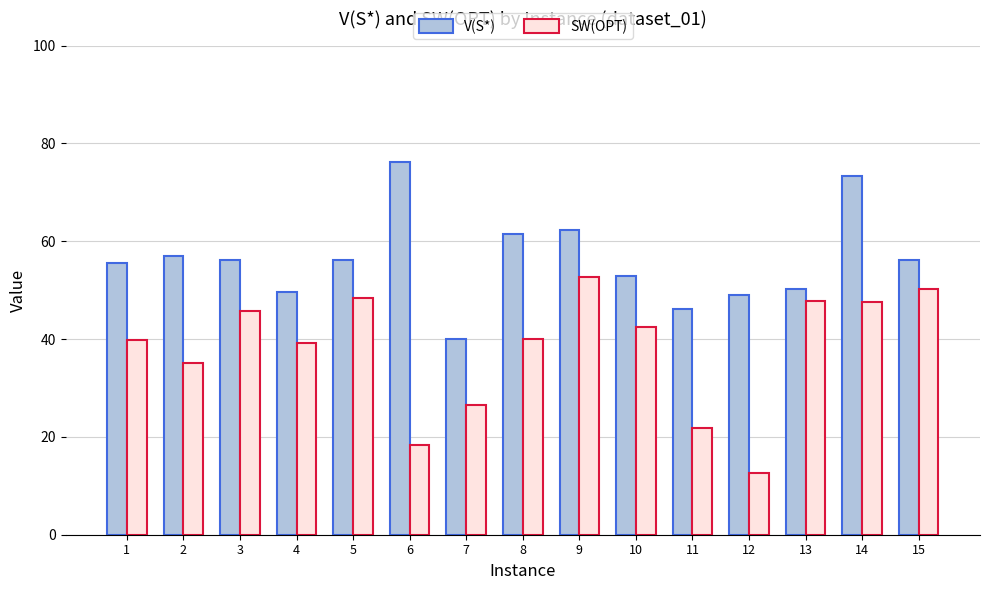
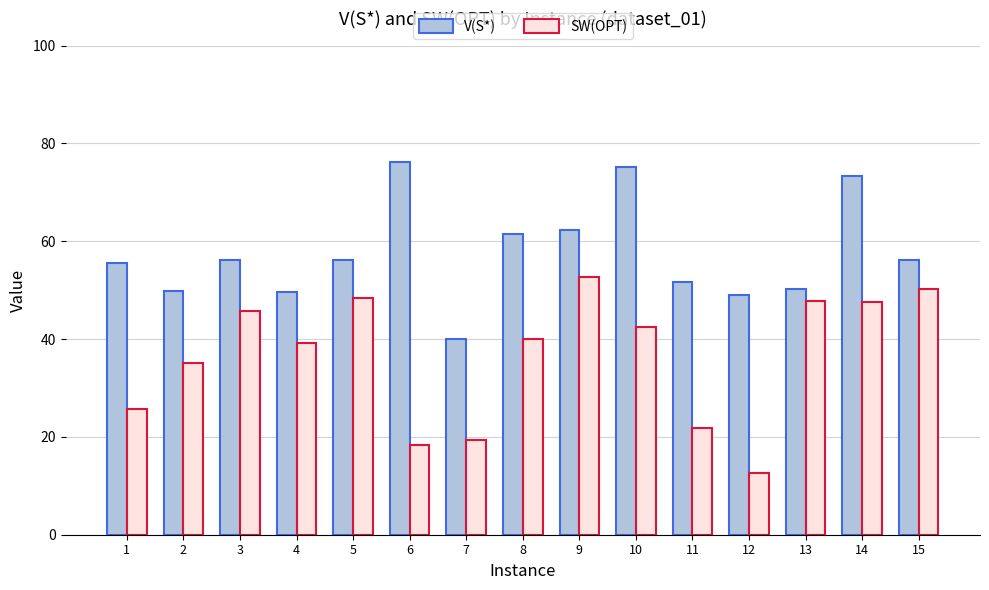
SW(OPT), 1: 40 -> 26
V(S*), 2: 57 -> 50
SW(OPT), 7: 27 -> 19
V(S*), 10: 53 -> 75
V(S*), 11: 46 -> 52
